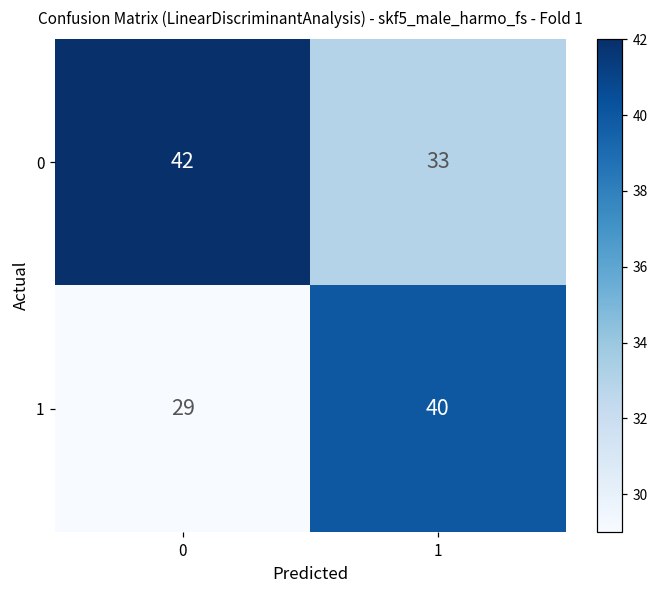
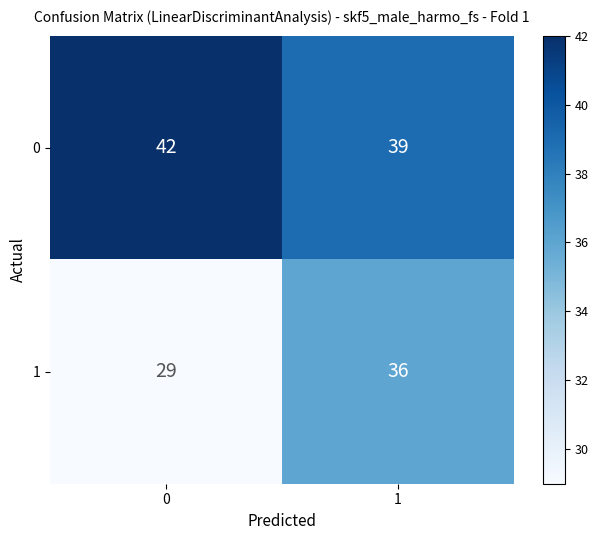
0, 1: 33 -> 39
1, 1: 40 -> 36
